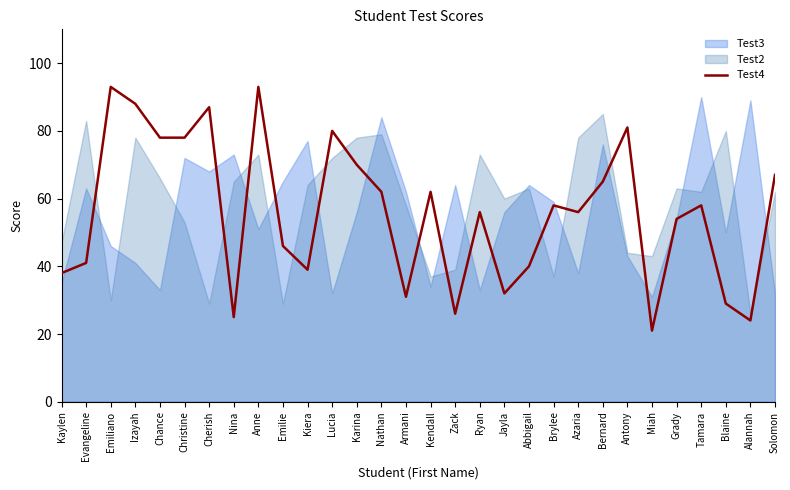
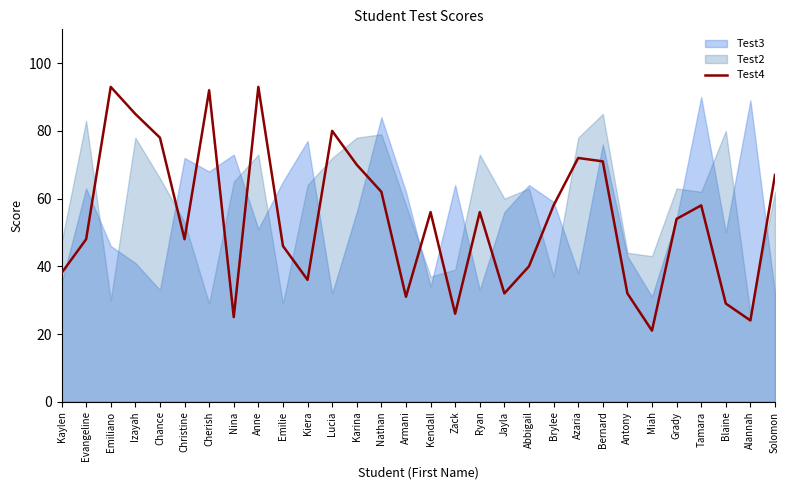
Test4, Evangeline: 41 -> 48
Test4, Izayah: 88 -> 85
Test4, Christine: 78 -> 48
Test4, Cherish: 87 -> 92
Test4, Kiera: 39 -> 36
Test4, Kendall: 62 -> 56
Test4, Azaria: 56 -> 72
Test4, Bernard: 65 -> 71
Test4, Antony: 81 -> 32
